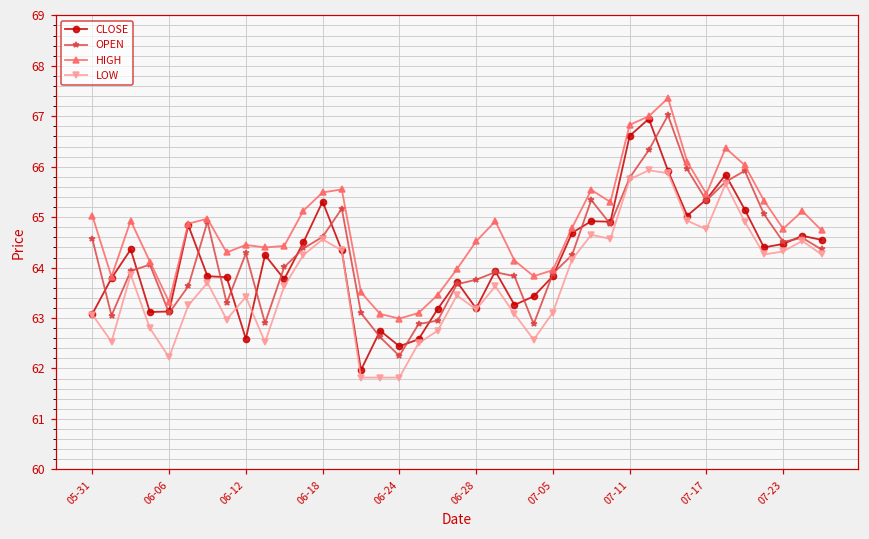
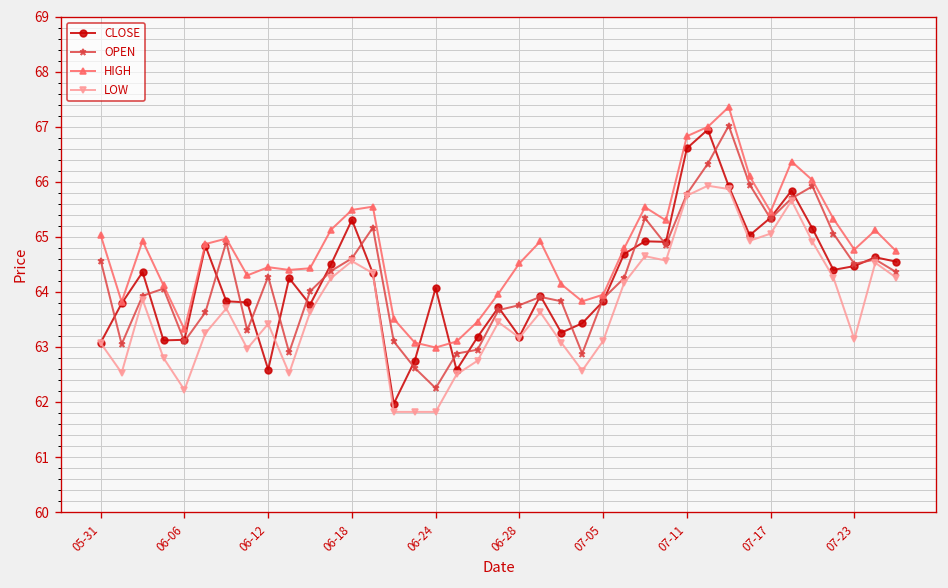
CLOSE, 06-24: 62.4 -> 64.1
LOW, 07-17: 64.8 -> 65.1
LOW, 07-23: 64.3 -> 63.1
